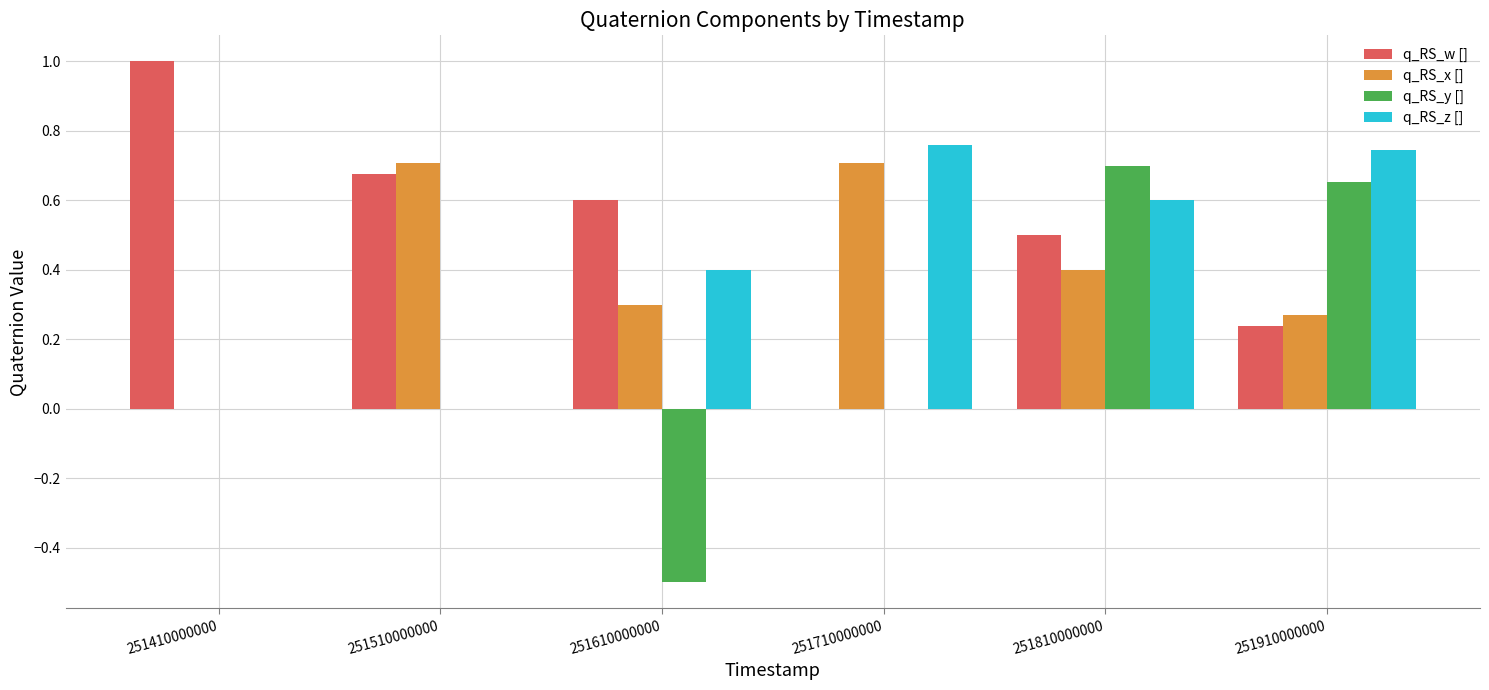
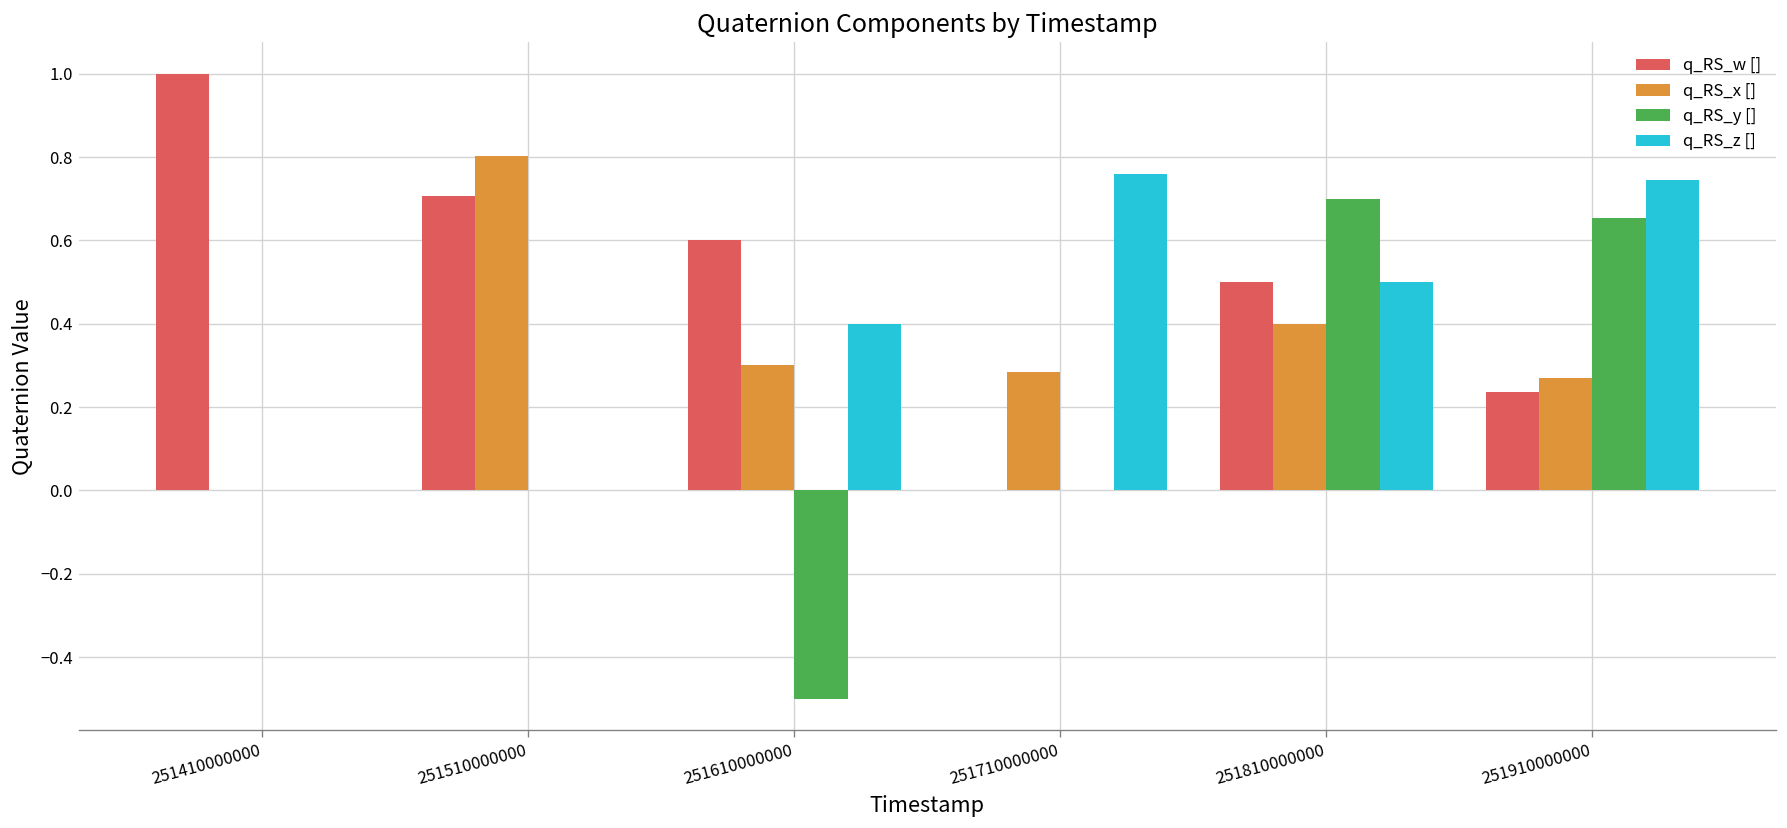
q_RS_w [], 251510000000: 0.68 -> 0.71
q_RS_x [], 251510000000: 0.71 -> 0.80
q_RS_x [], 251710000000: 0.71 -> 0.28
q_RS_z [], 251810000000: 0.6 -> 0.5
